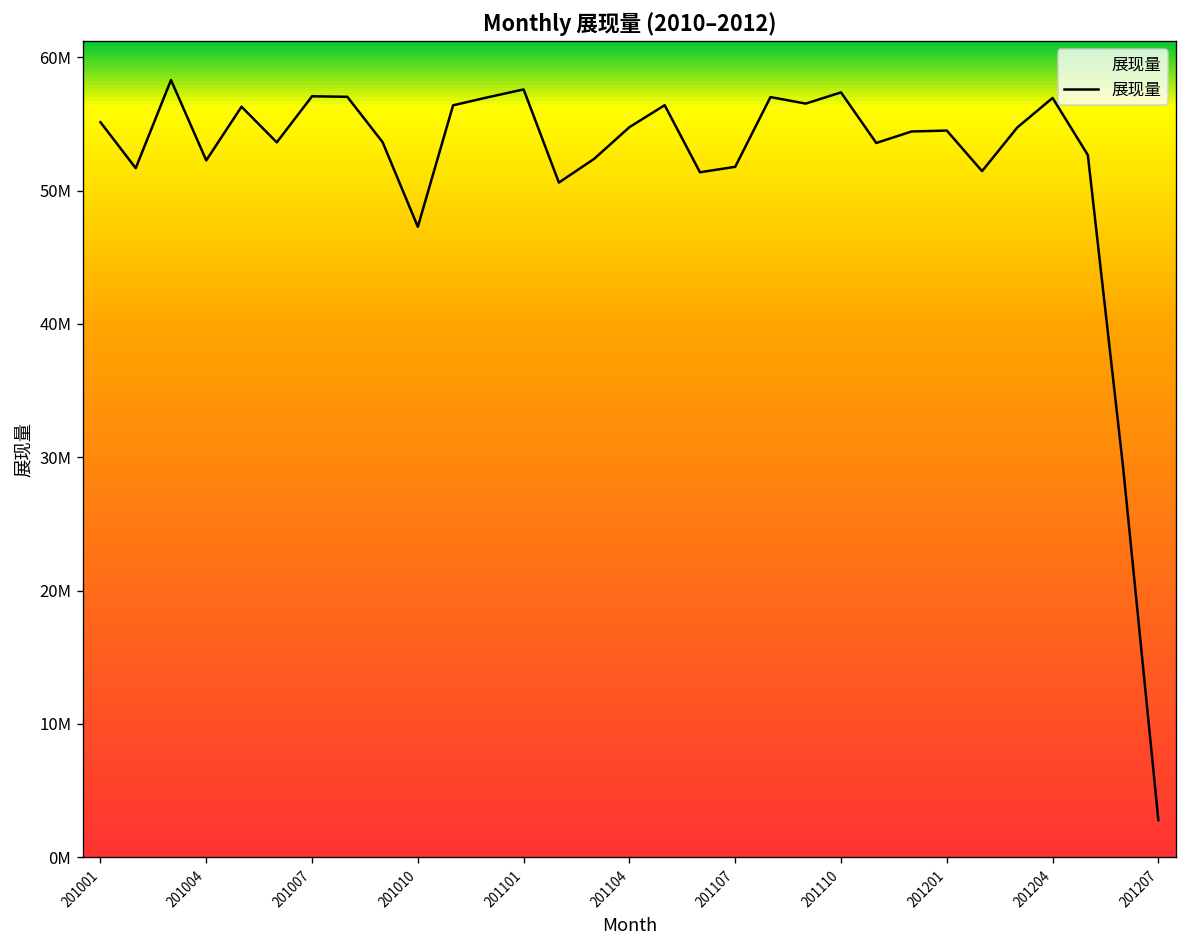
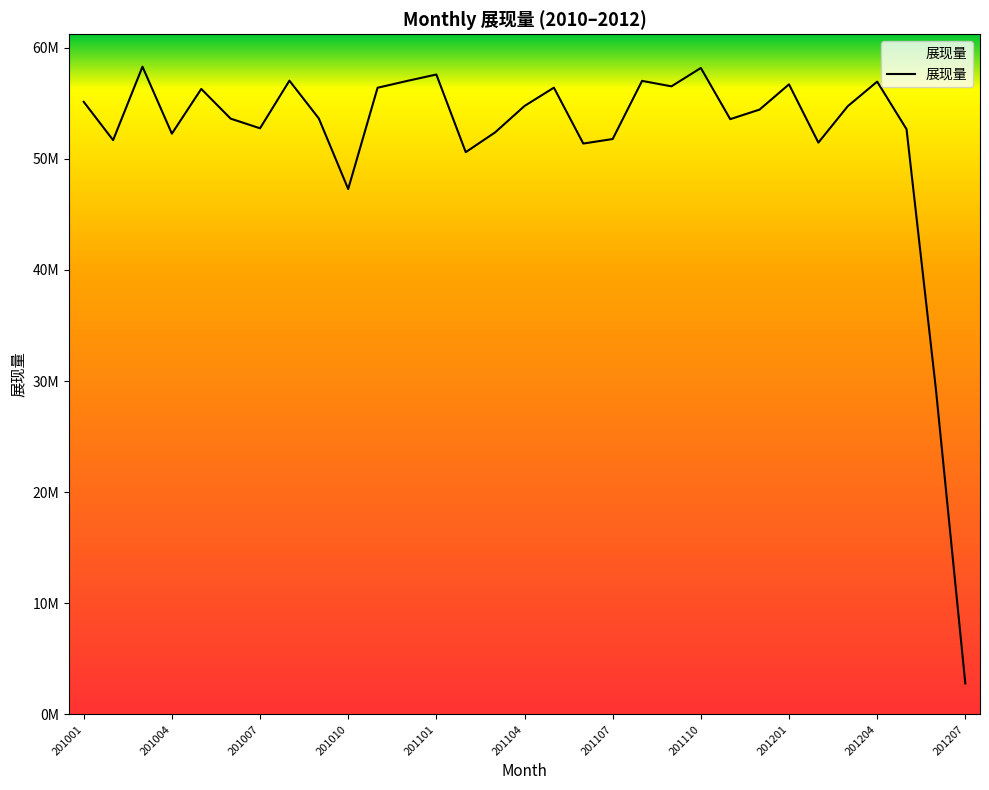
201007: 57100000 -> 52700000
201110: 57400000 -> 58200000
201201: 54500000 -> 56700000
